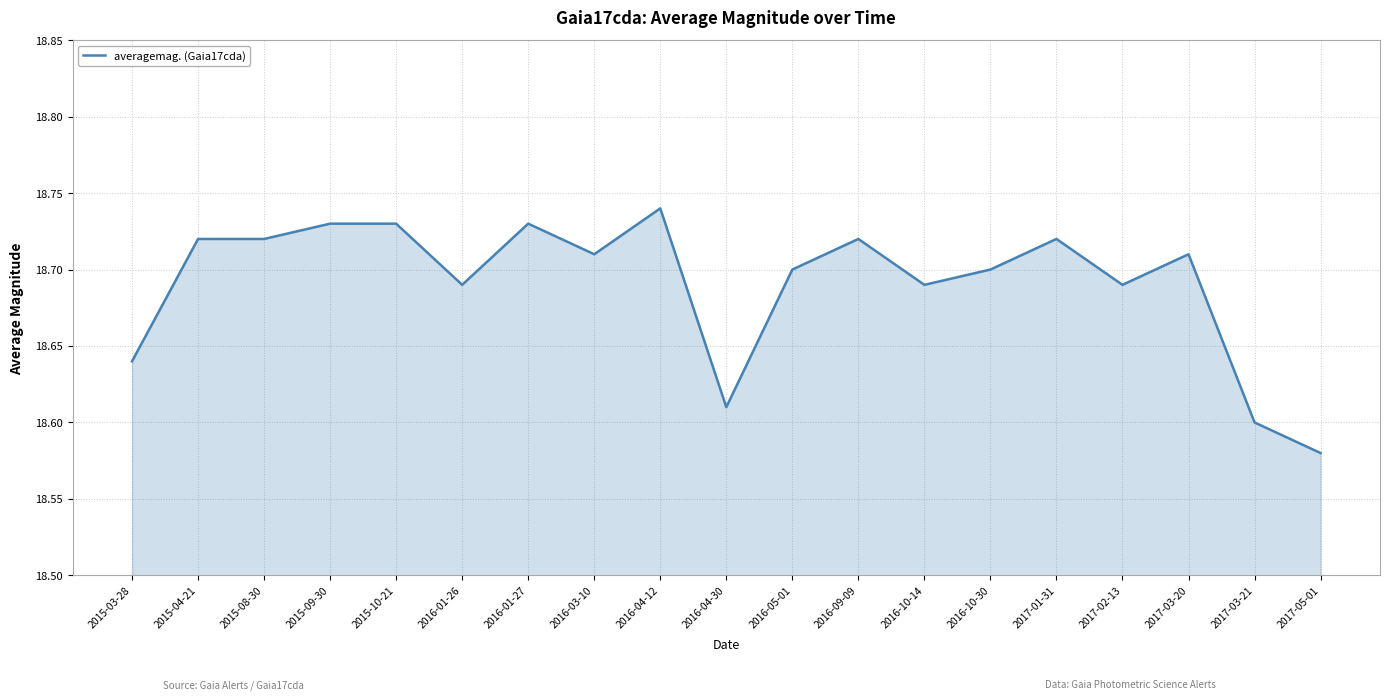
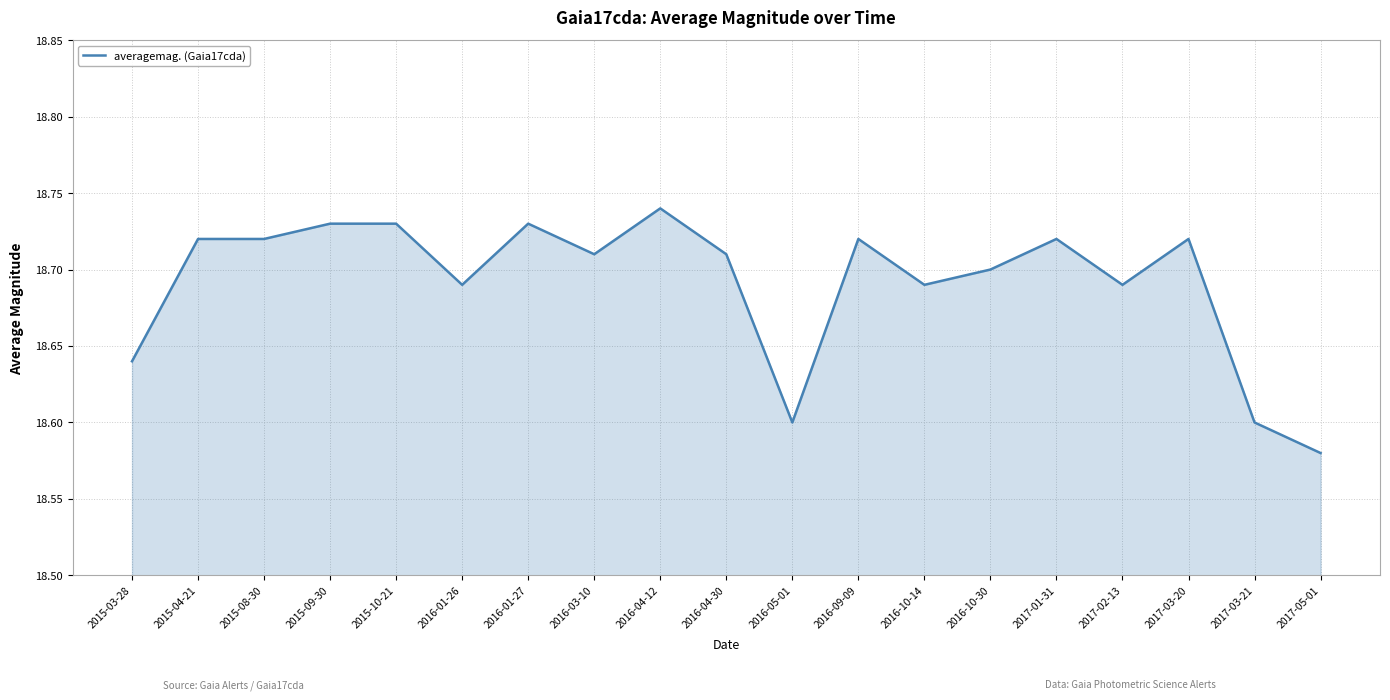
2016-04-30: 18.61 -> 18.71
2016-05-01: 18.7 -> 18.6
2017-03-20: 18.71 -> 18.72
